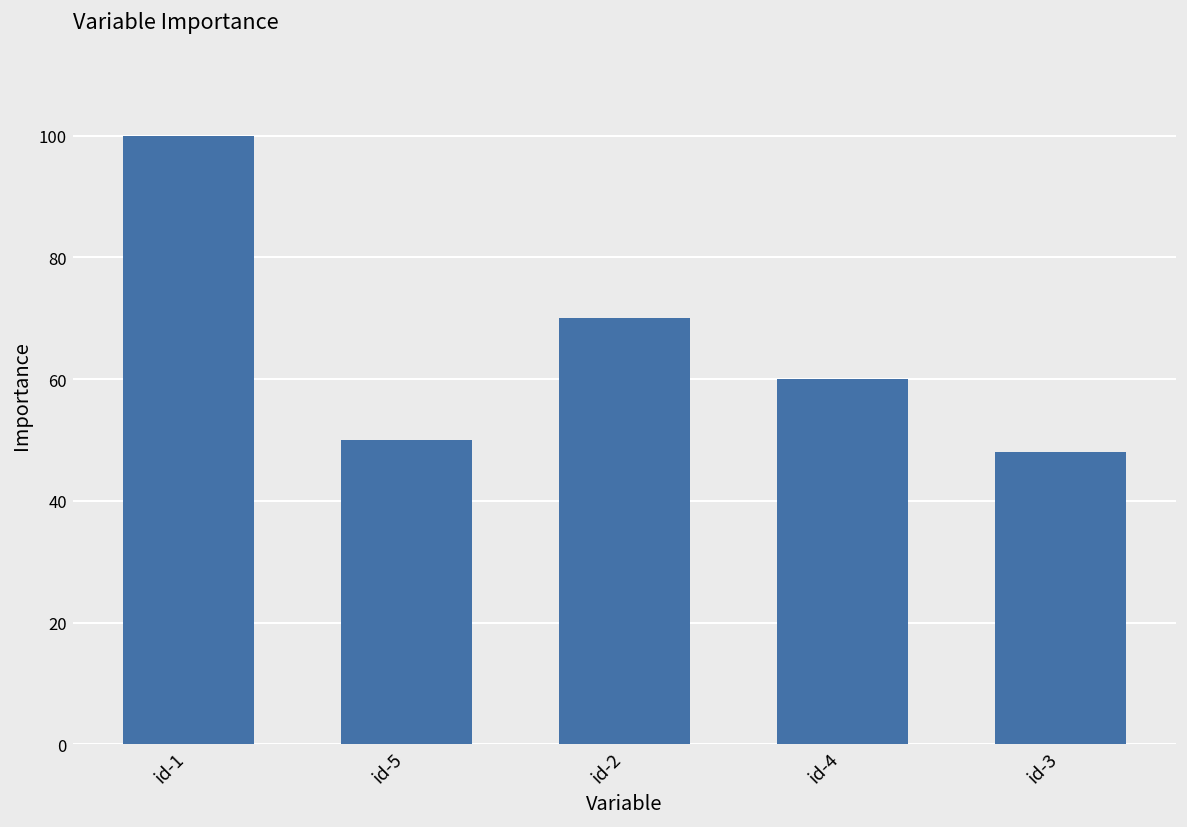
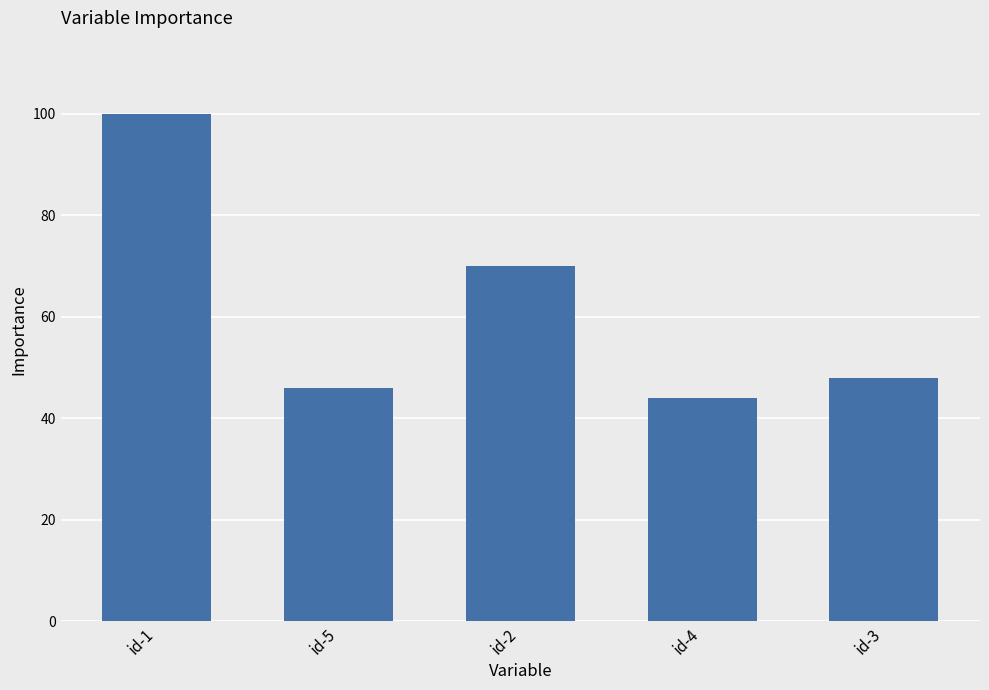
id-5: 50 -> 46
id-4: 60 -> 44
